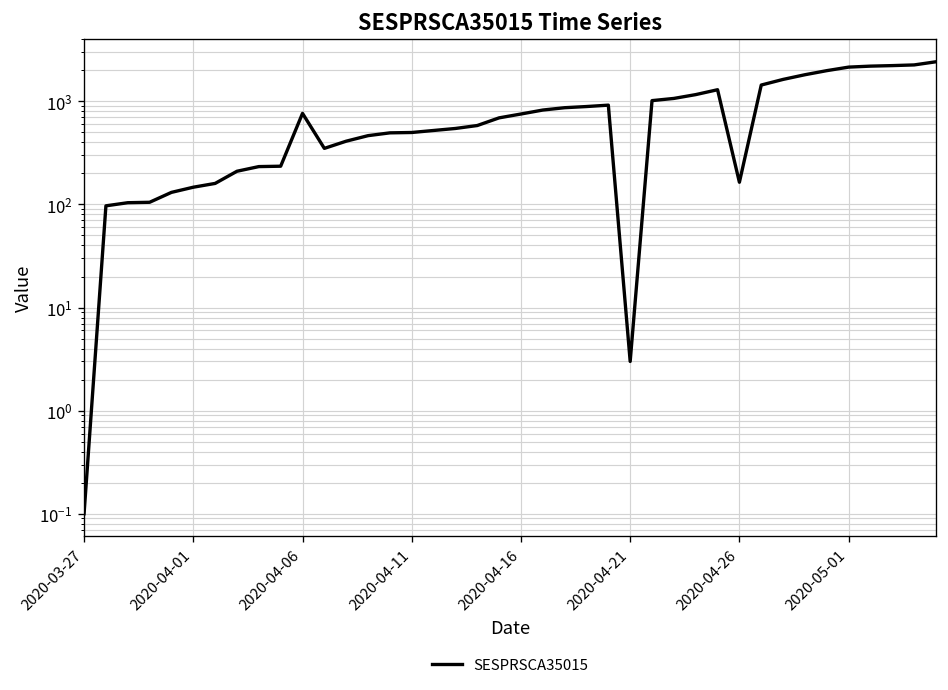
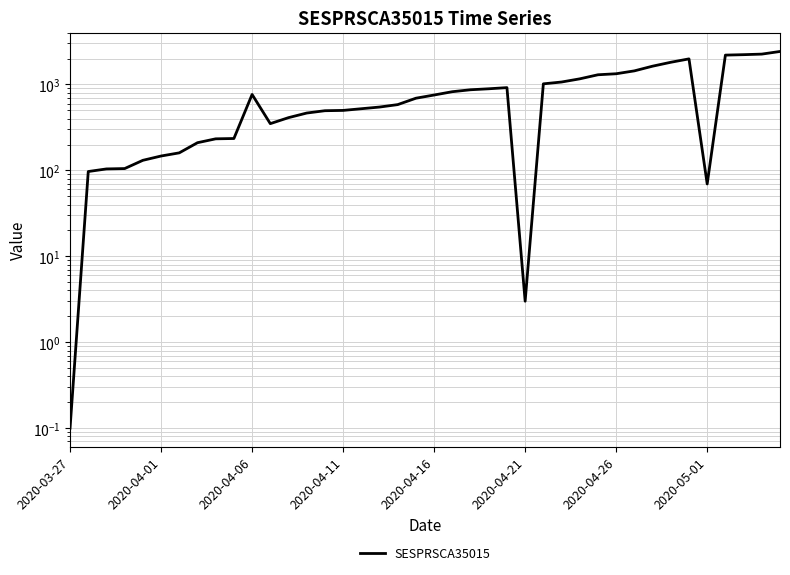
2020-04-26: 160 -> 1300
2020-05-01: 2100 -> 70
